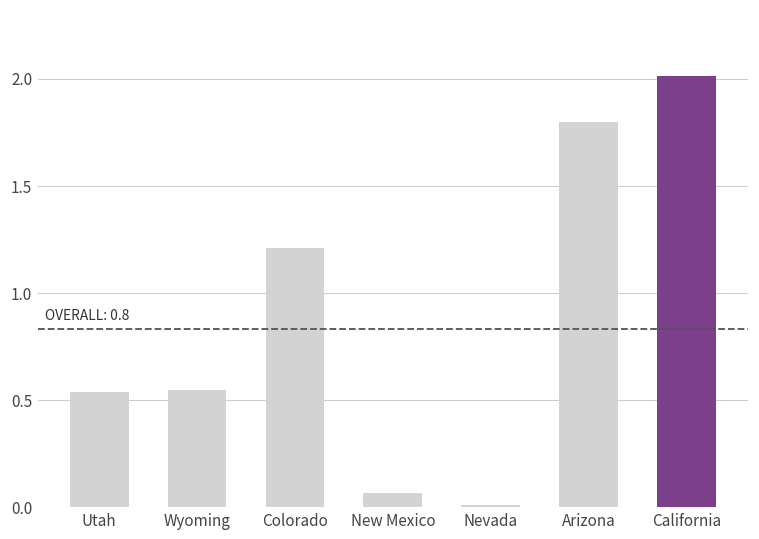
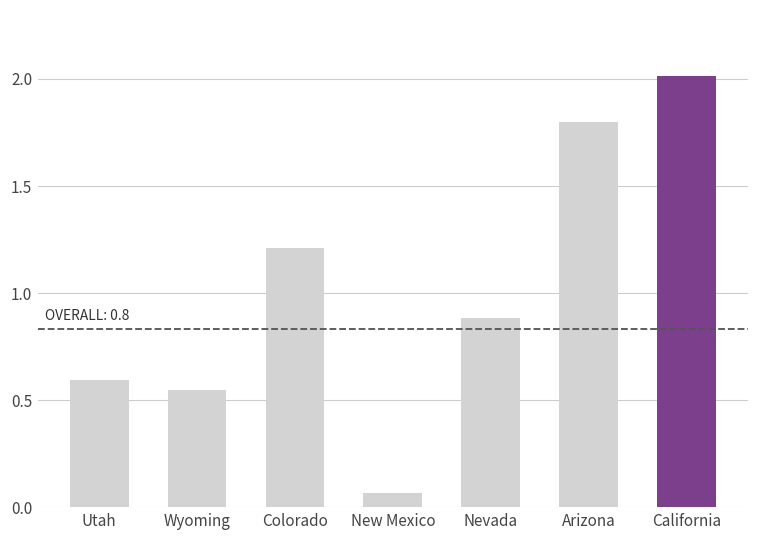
Utah: 0.54 -> 0.59
Nevada: 0.01 -> 0.88
